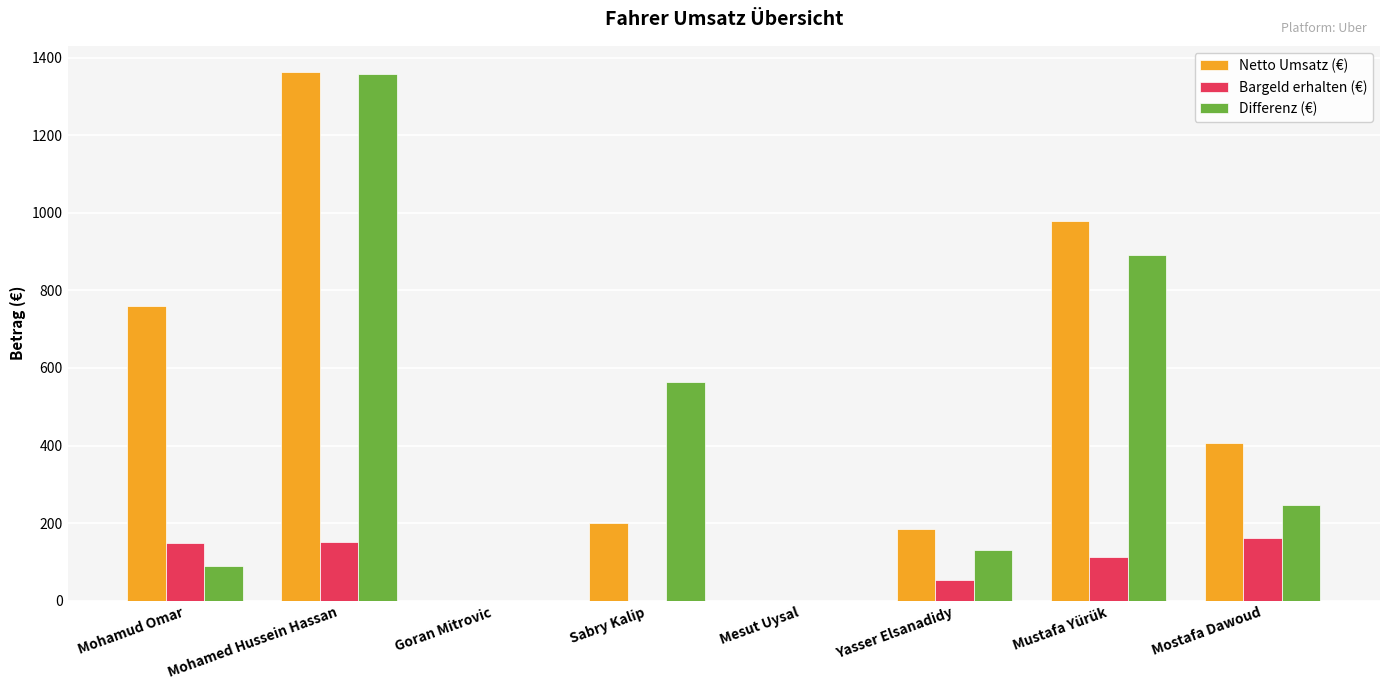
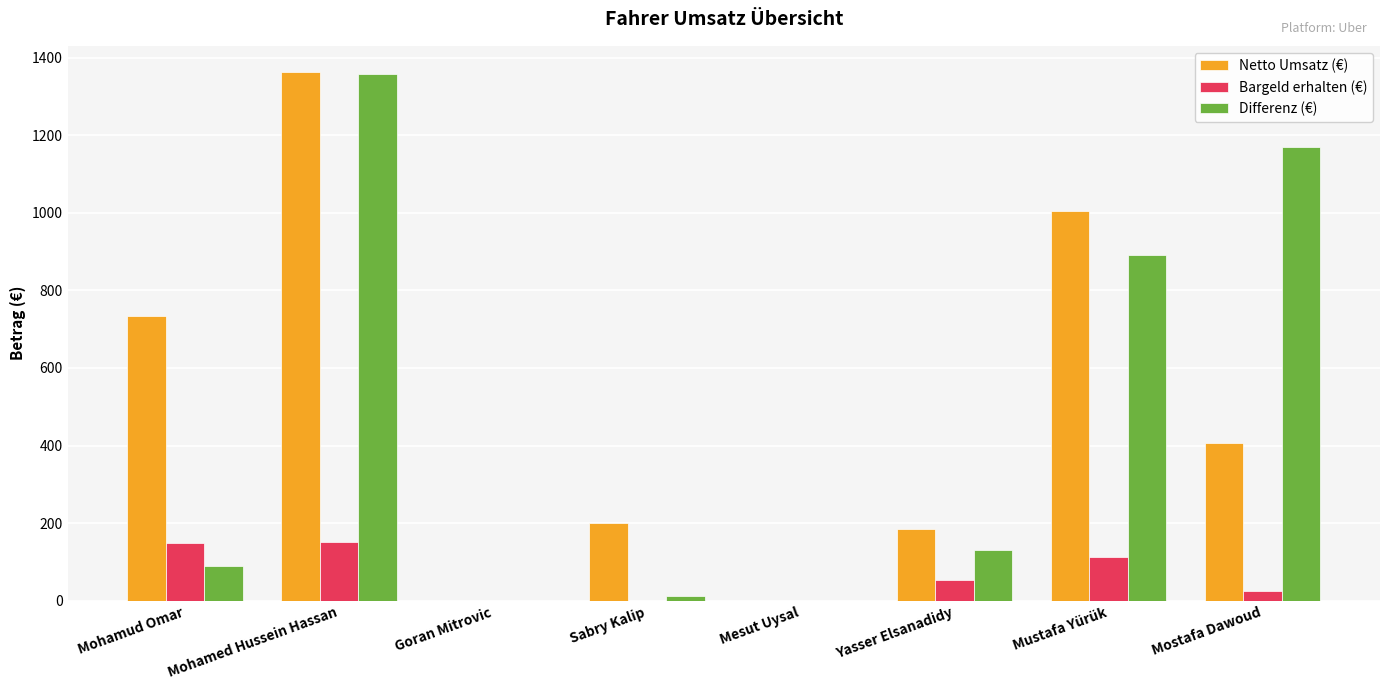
Netto Umsatz (€), Mohamud Omar: 760 -> 730
Differenz (€), Sabry Kalip: 560 -> 10
Netto Umsatz (€), Mustafa Yürük: 980 -> 1010
Bargeld erhalten (€), Mostafa Dawoud: 160 -> 30
Differenz (€), Mostafa Dawoud: 250 -> 1170
